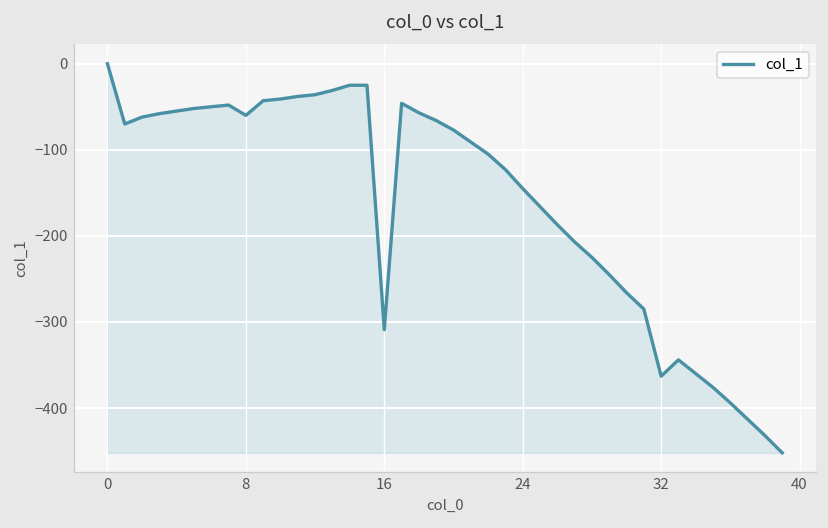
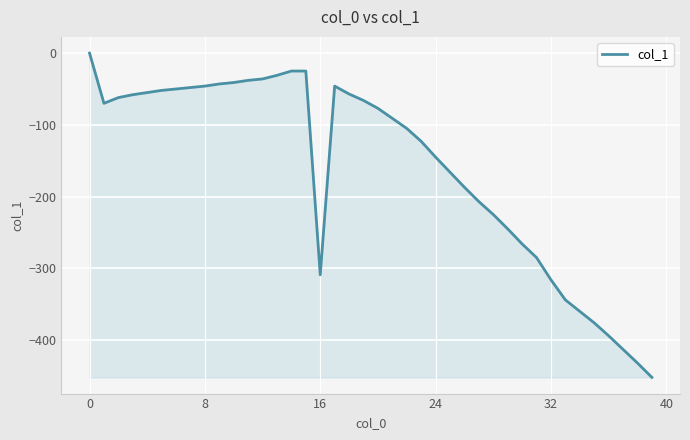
8: -60 -> -50
32: -360 -> -320
